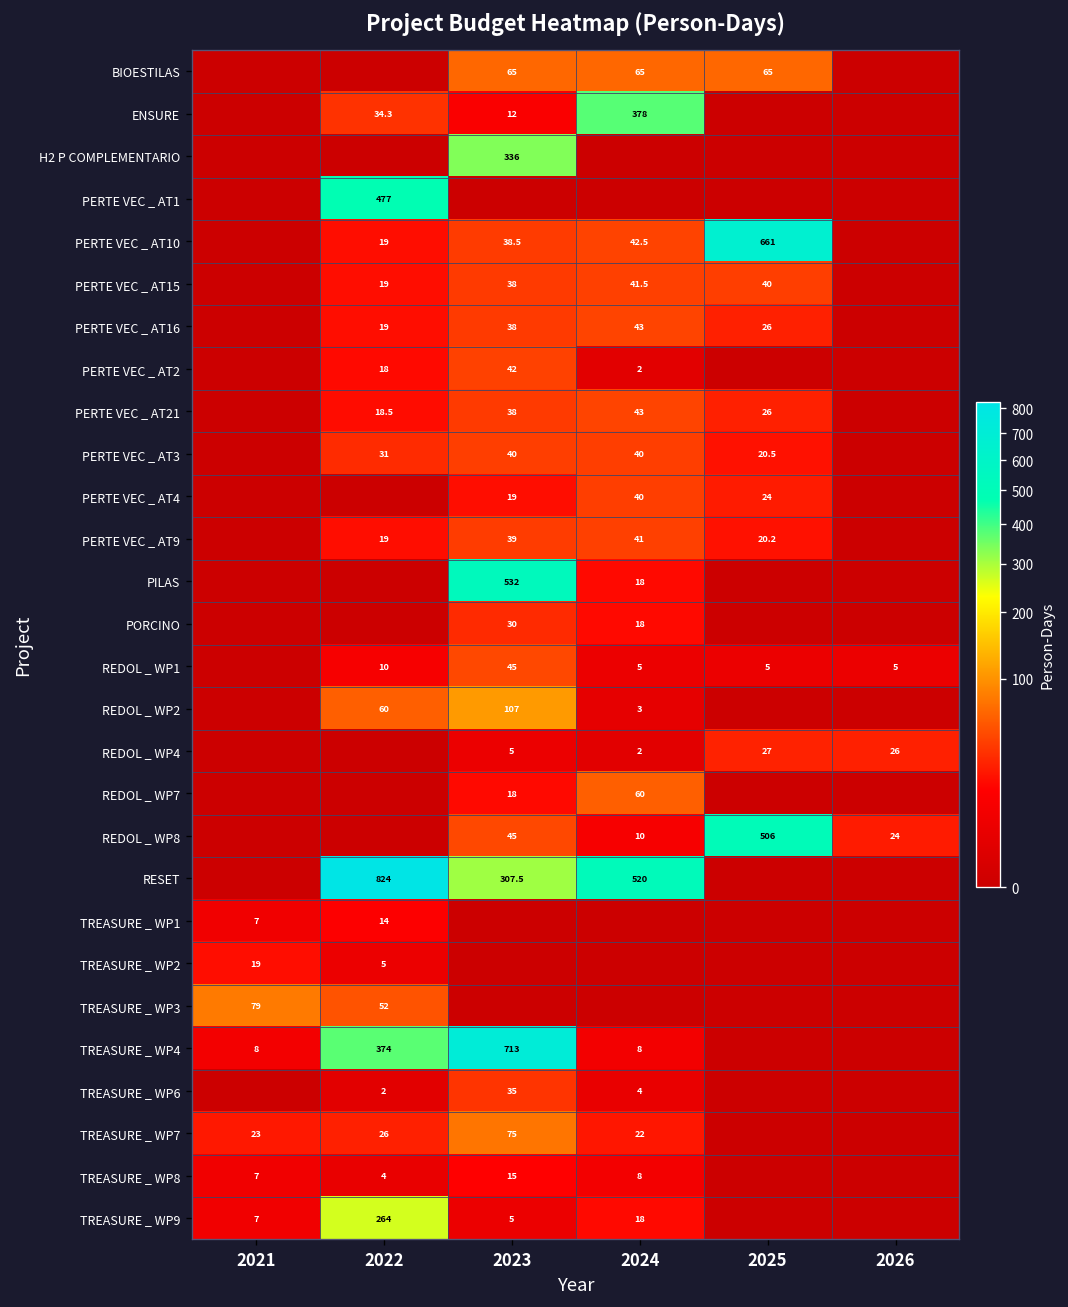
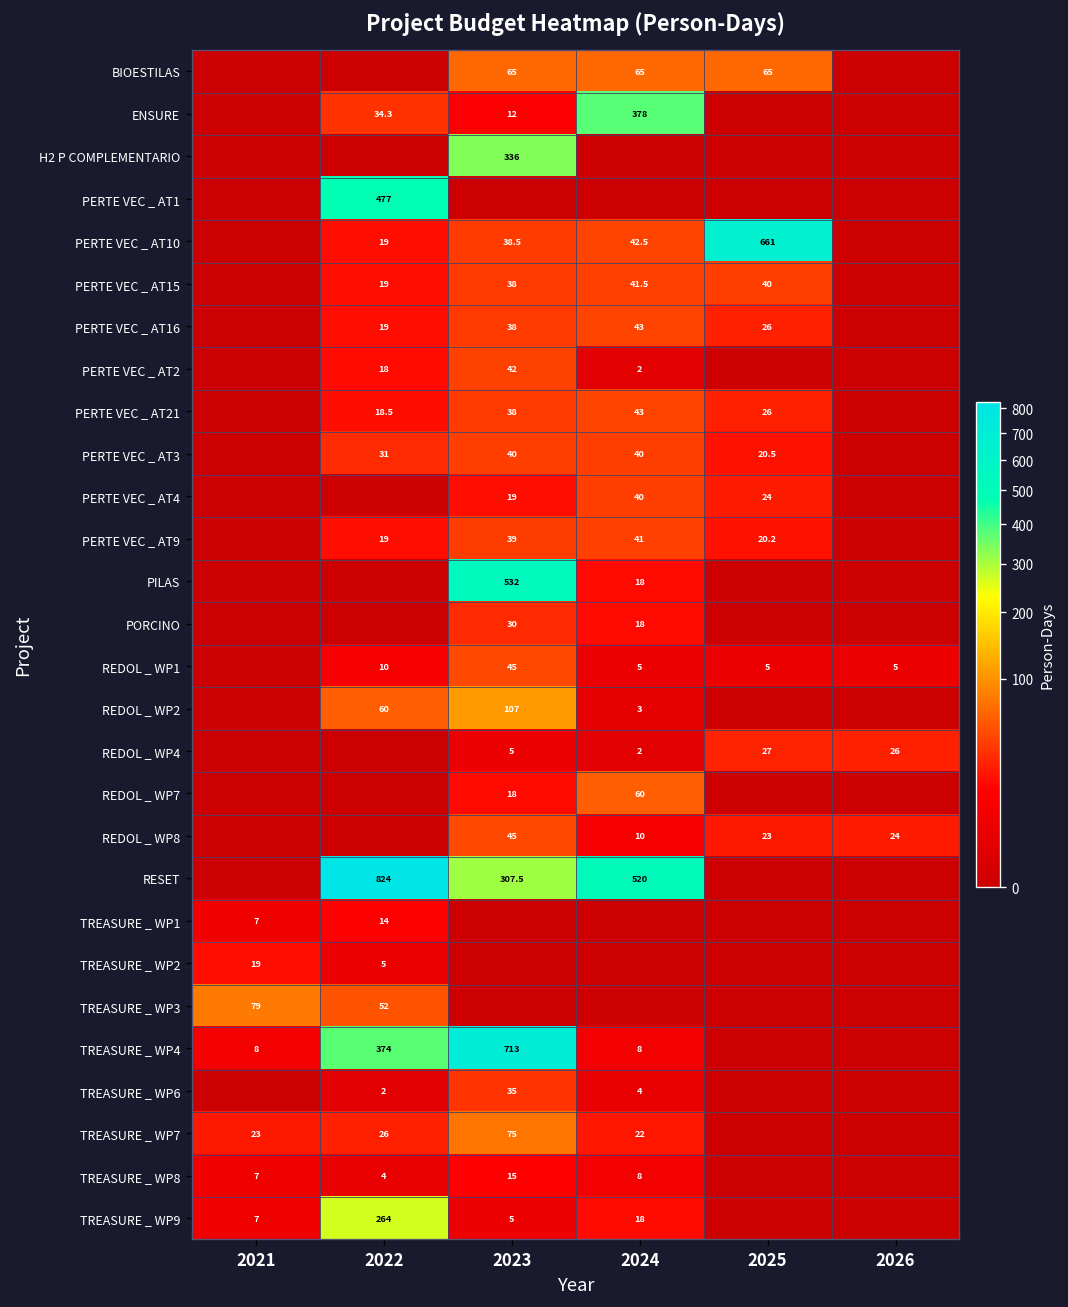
REDOL _ WP8, 2025: 506 -> 23
